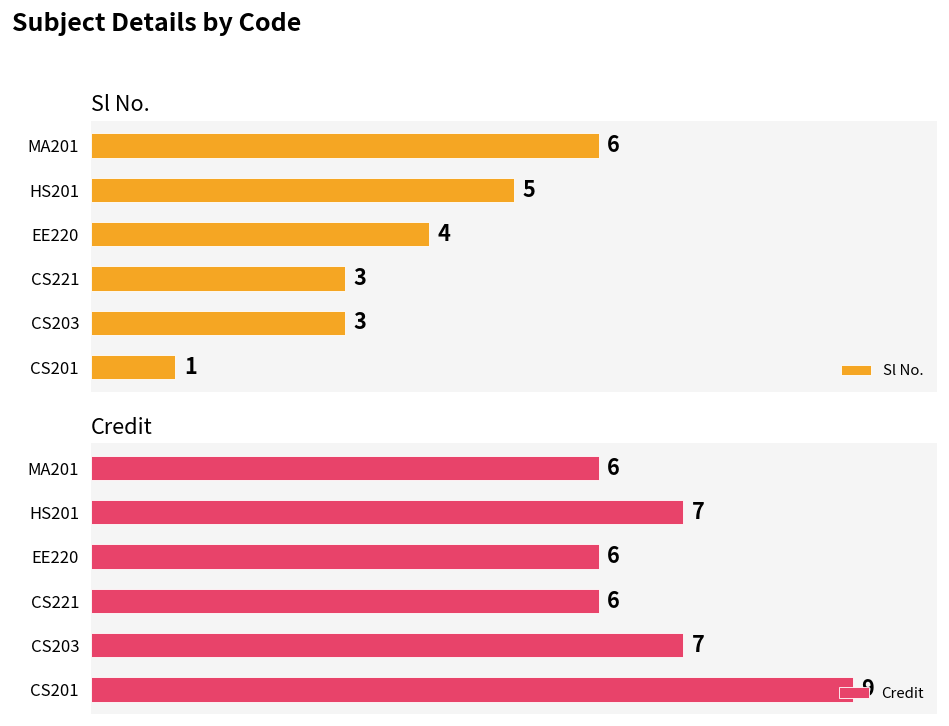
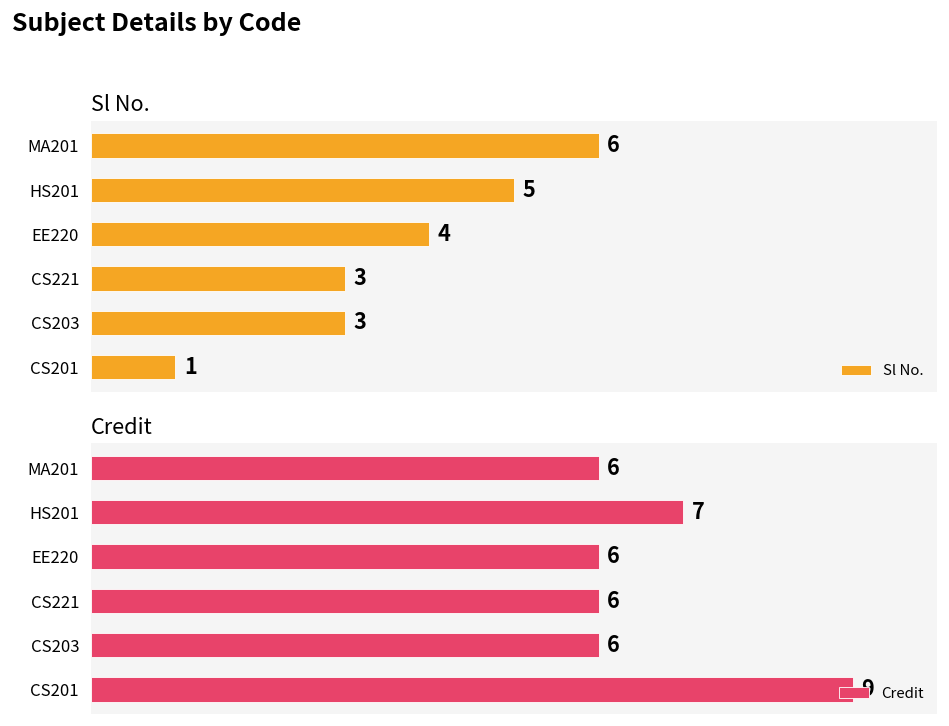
Credit, CS203: 7 -> 6
